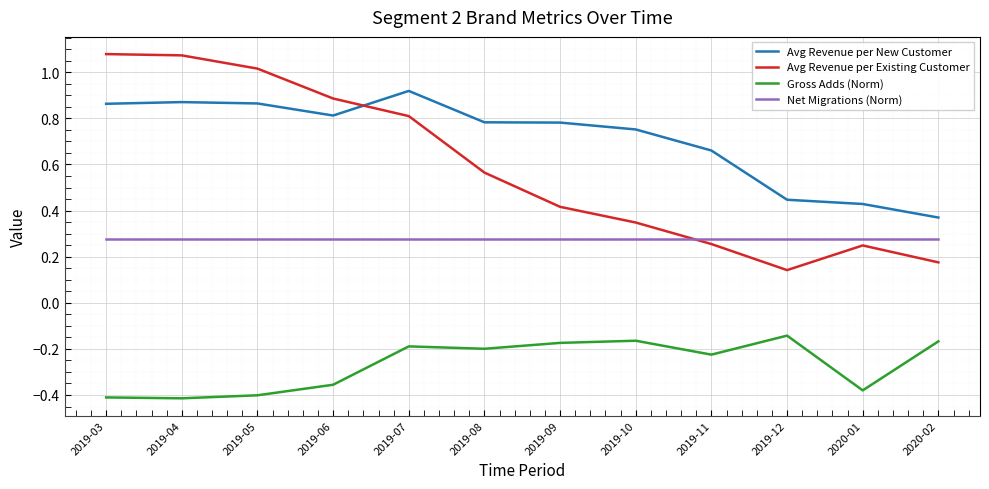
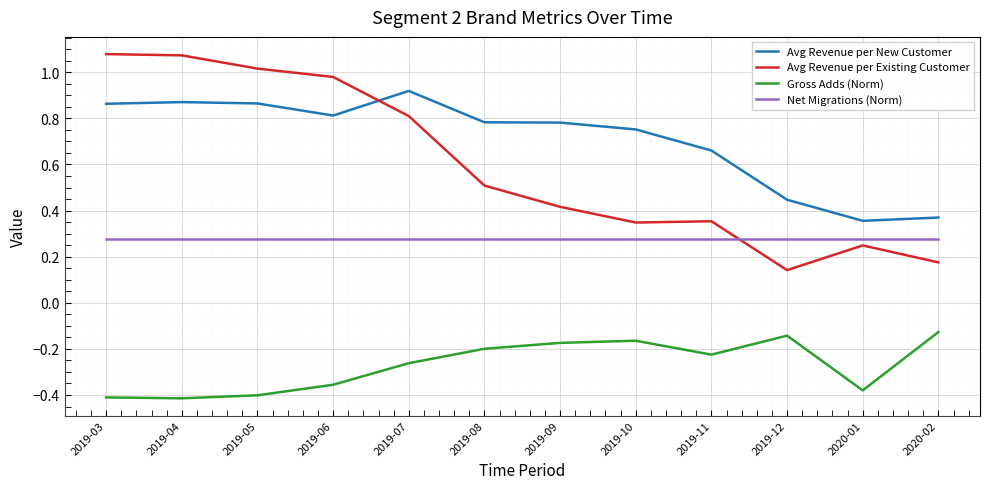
Avg Revenue per Existing Customer, 2019-06: 0.89 -> 0.98
Gross Adds (Norm), 2019-07: -0.19 -> -0.26
Avg Revenue per Existing Customer, 2019-08: 0.56 -> 0.51
Avg Revenue per Existing Customer, 2019-11: 0.25 -> 0.35
Avg Revenue per New Customer, 2020-01: 0.43 -> 0.36
Gross Adds (Norm), 2020-02: -0.17 -> -0.13
